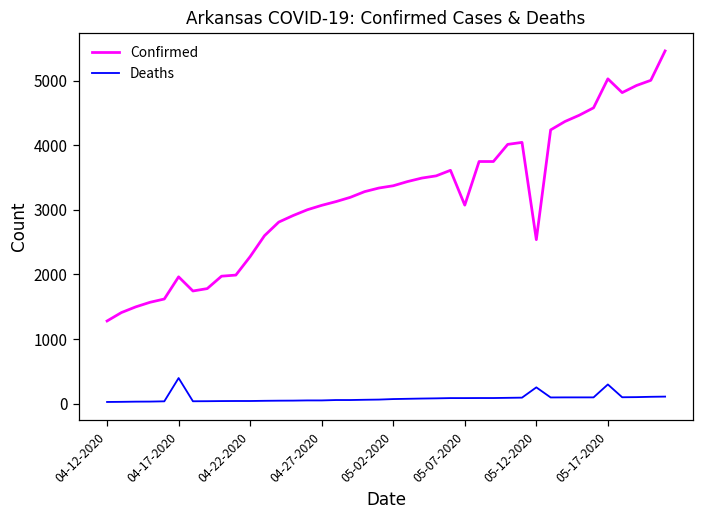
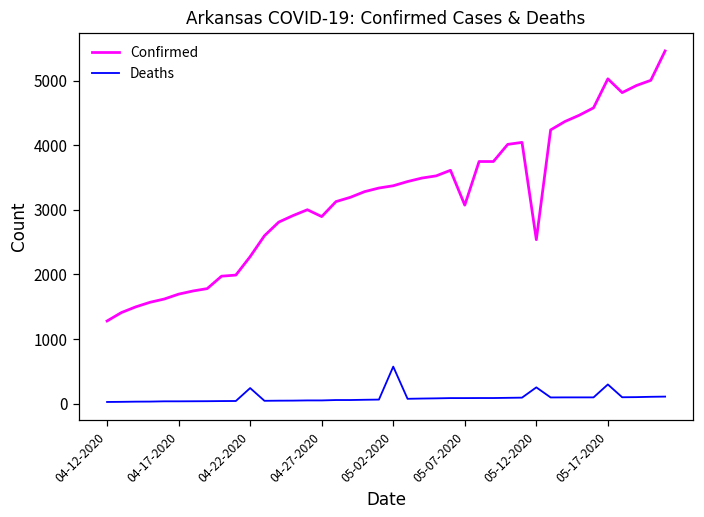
Confirmed, 04-17-2020: 2000 -> 1700
Deaths, 04-17-2020: 400 -> 0
Deaths, 04-22-2020: 0 -> 200
Confirmed, 04-27-2020: 3100 -> 2900
Deaths, 05-02-2020: 100 -> 600
